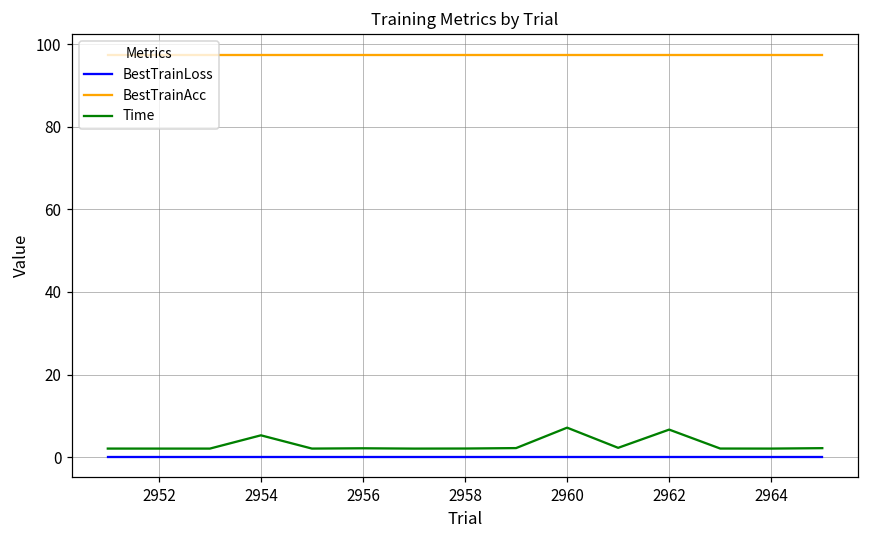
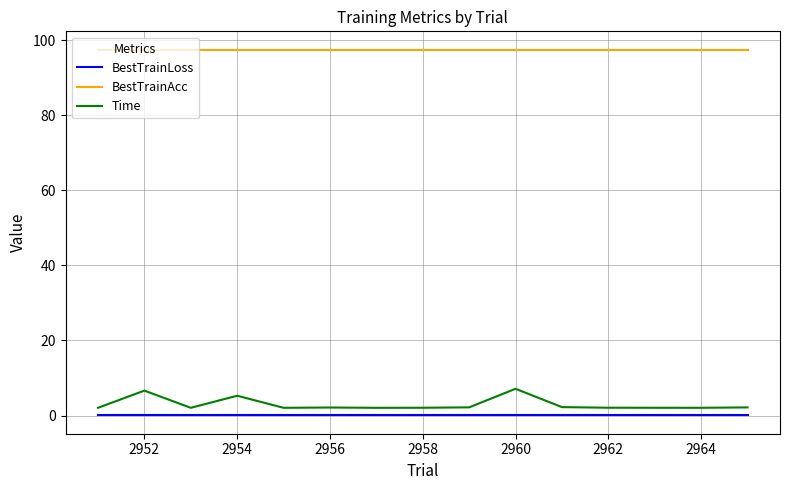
Time, 2952: 2 -> 7
Time, 2962: 7 -> 2
